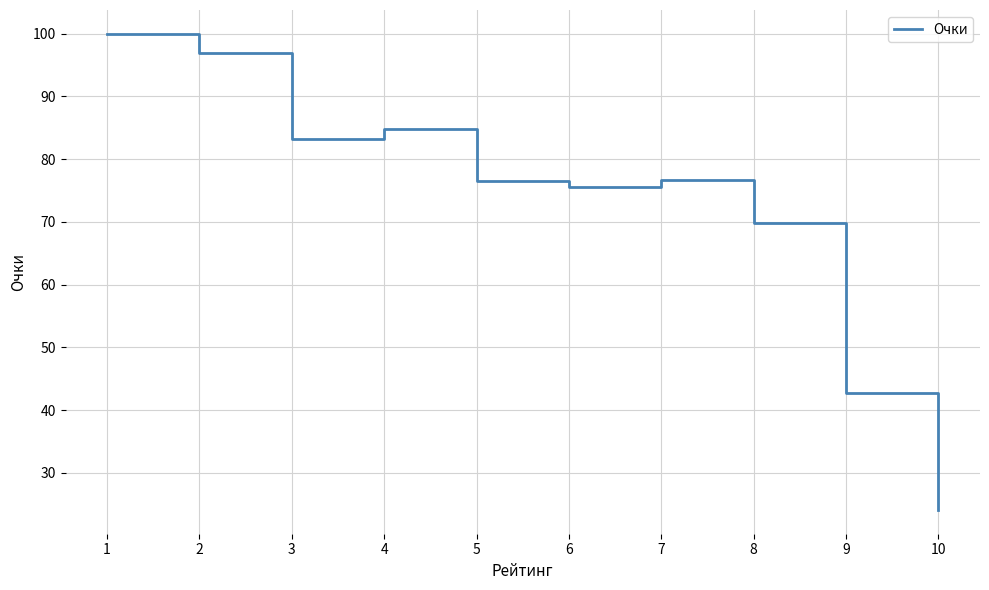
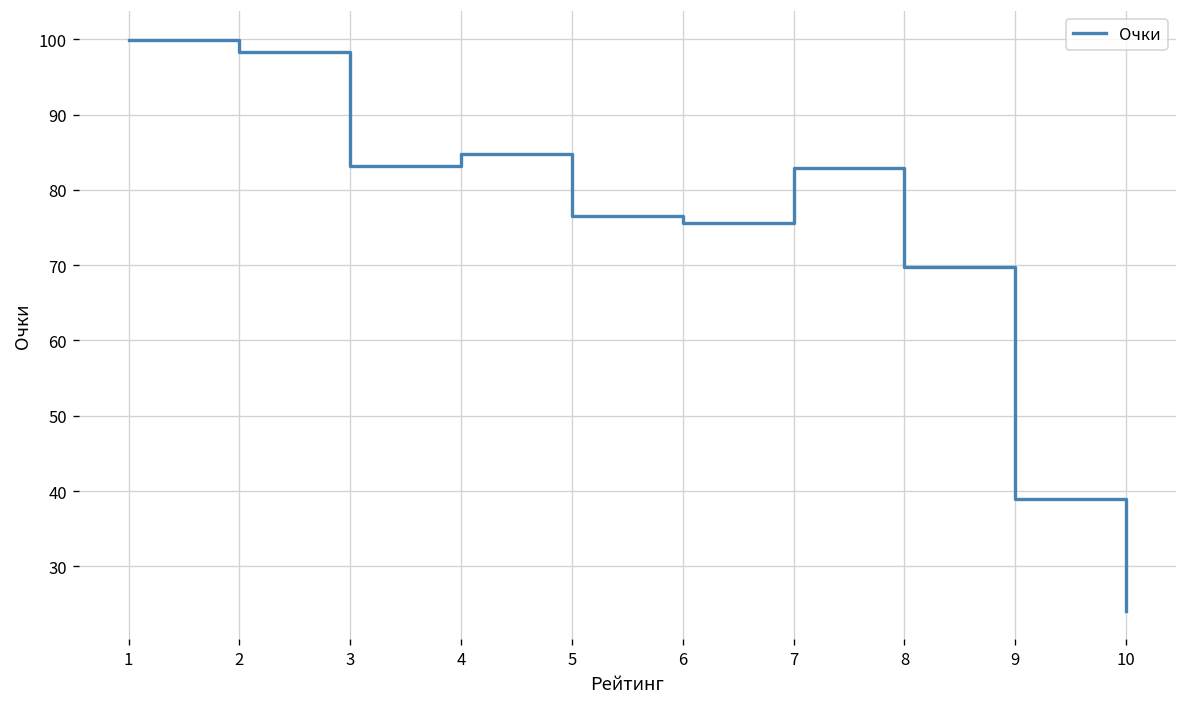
2: 97 -> 98
7: 77 -> 83
9: 43 -> 39
